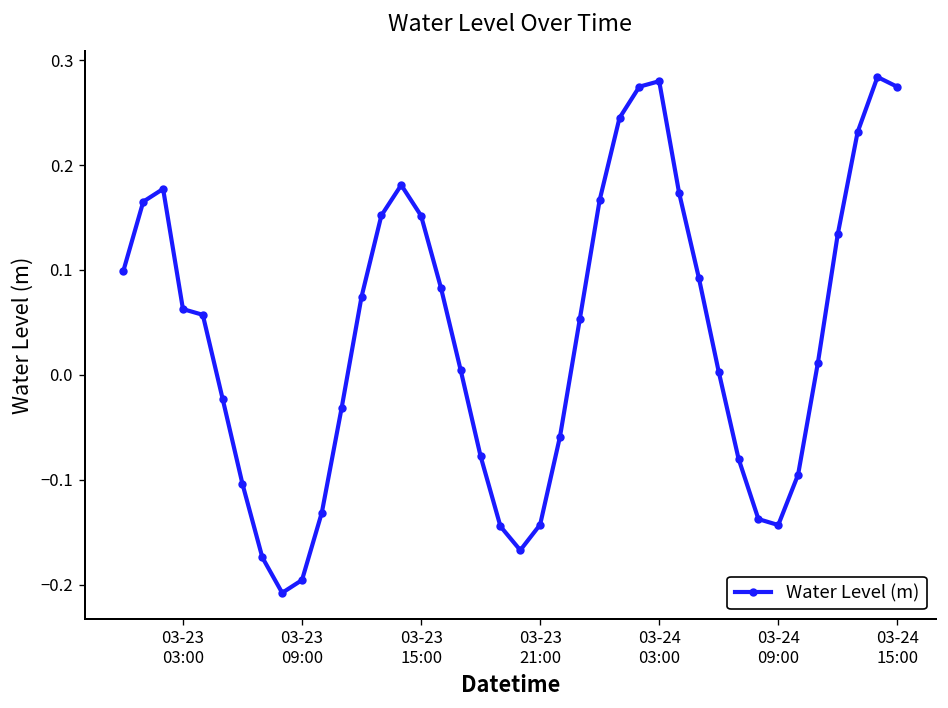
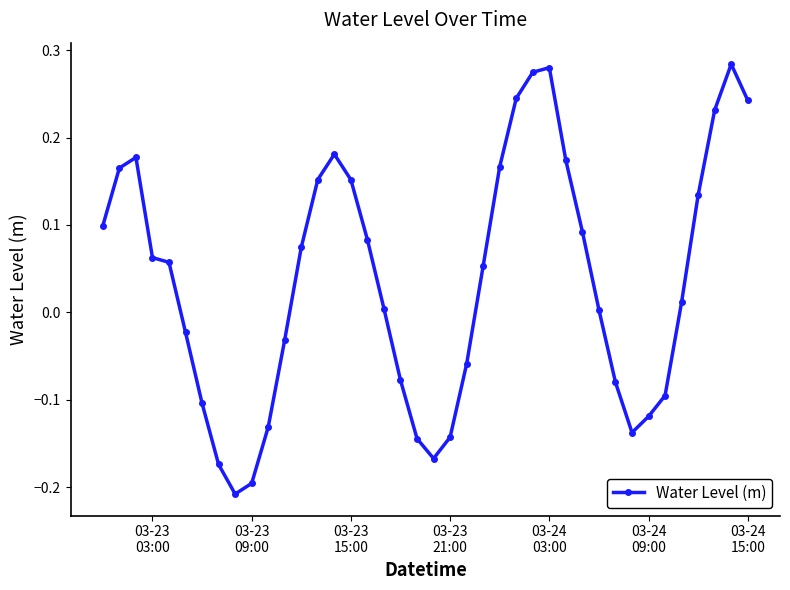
03-24 09:00: -0.14 -> -0.12
03-24 15:00: 0.27 -> 0.24
